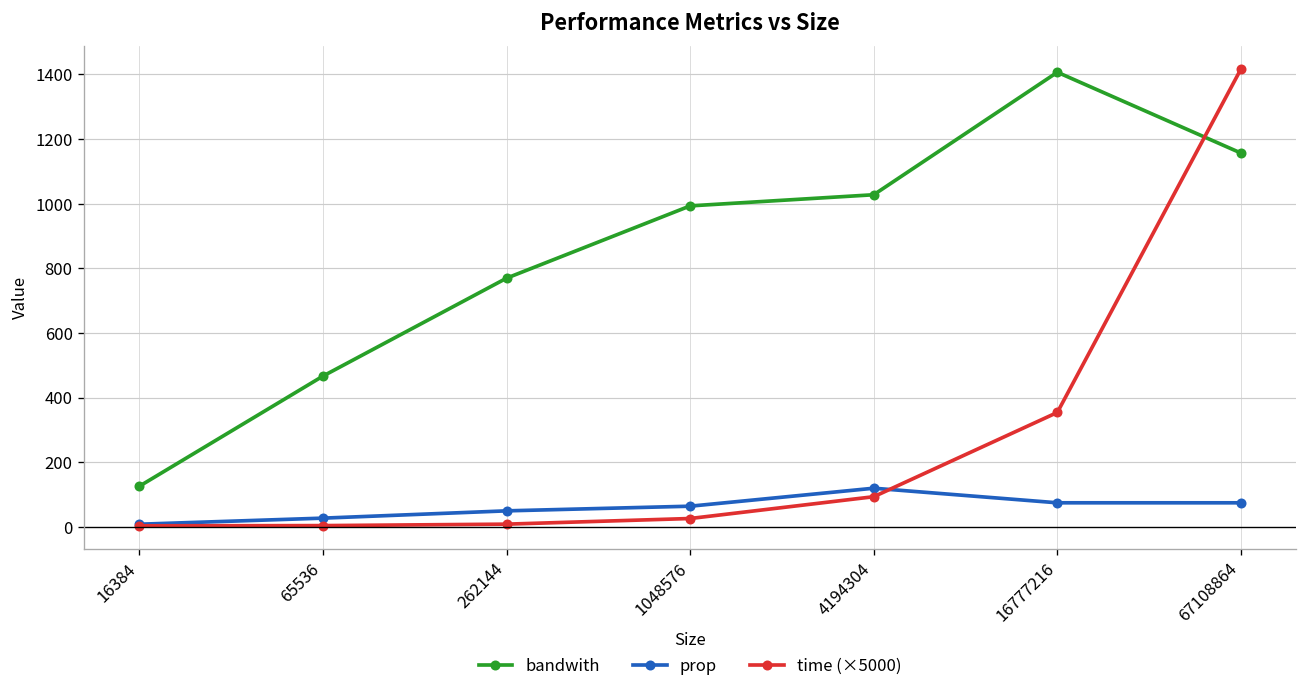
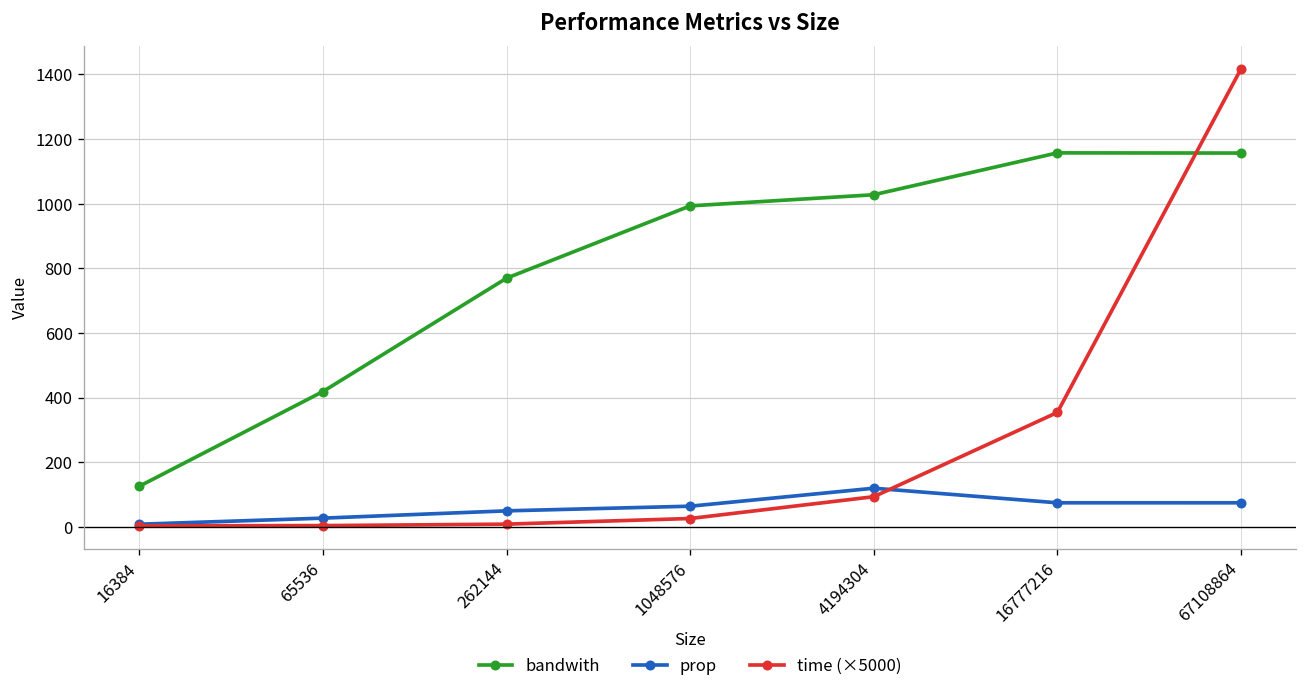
bandwith, 65536: 470 -> 420
bandwith, 16777216: 1410 -> 1160
